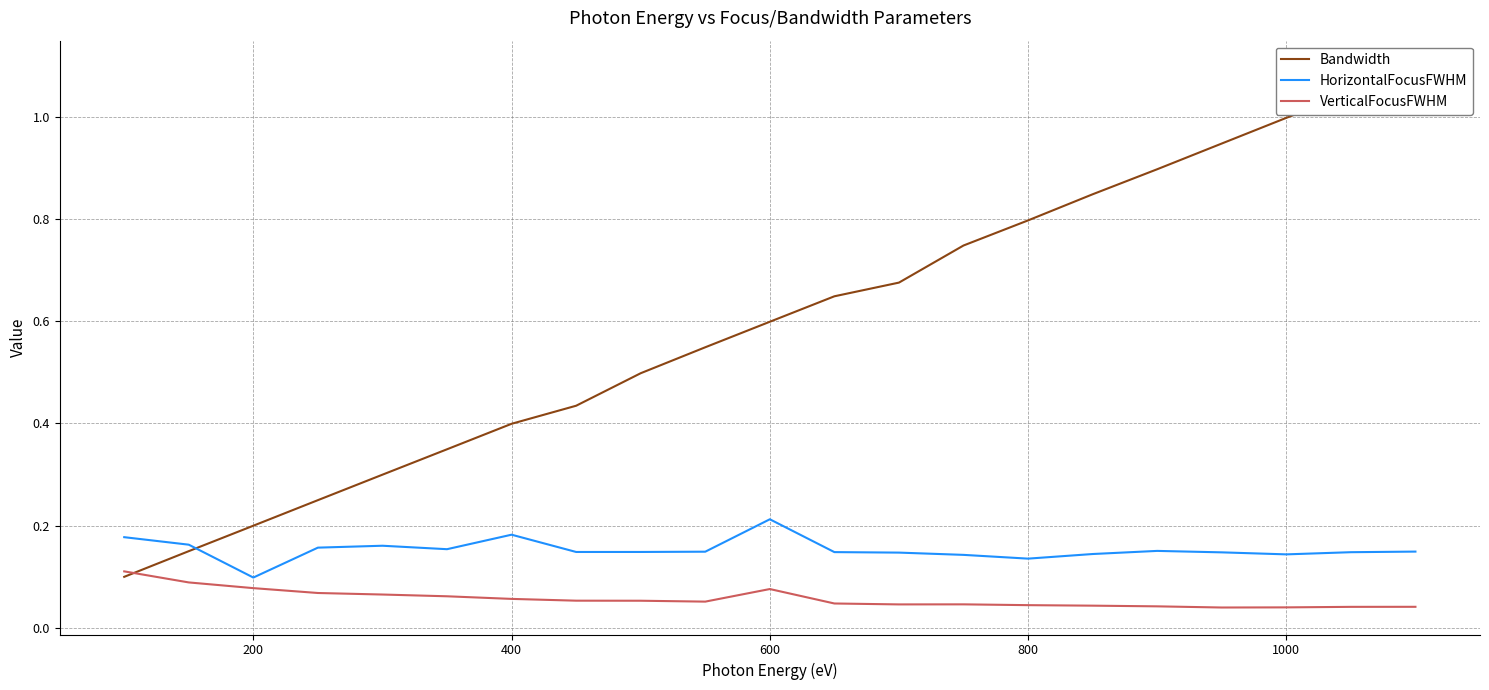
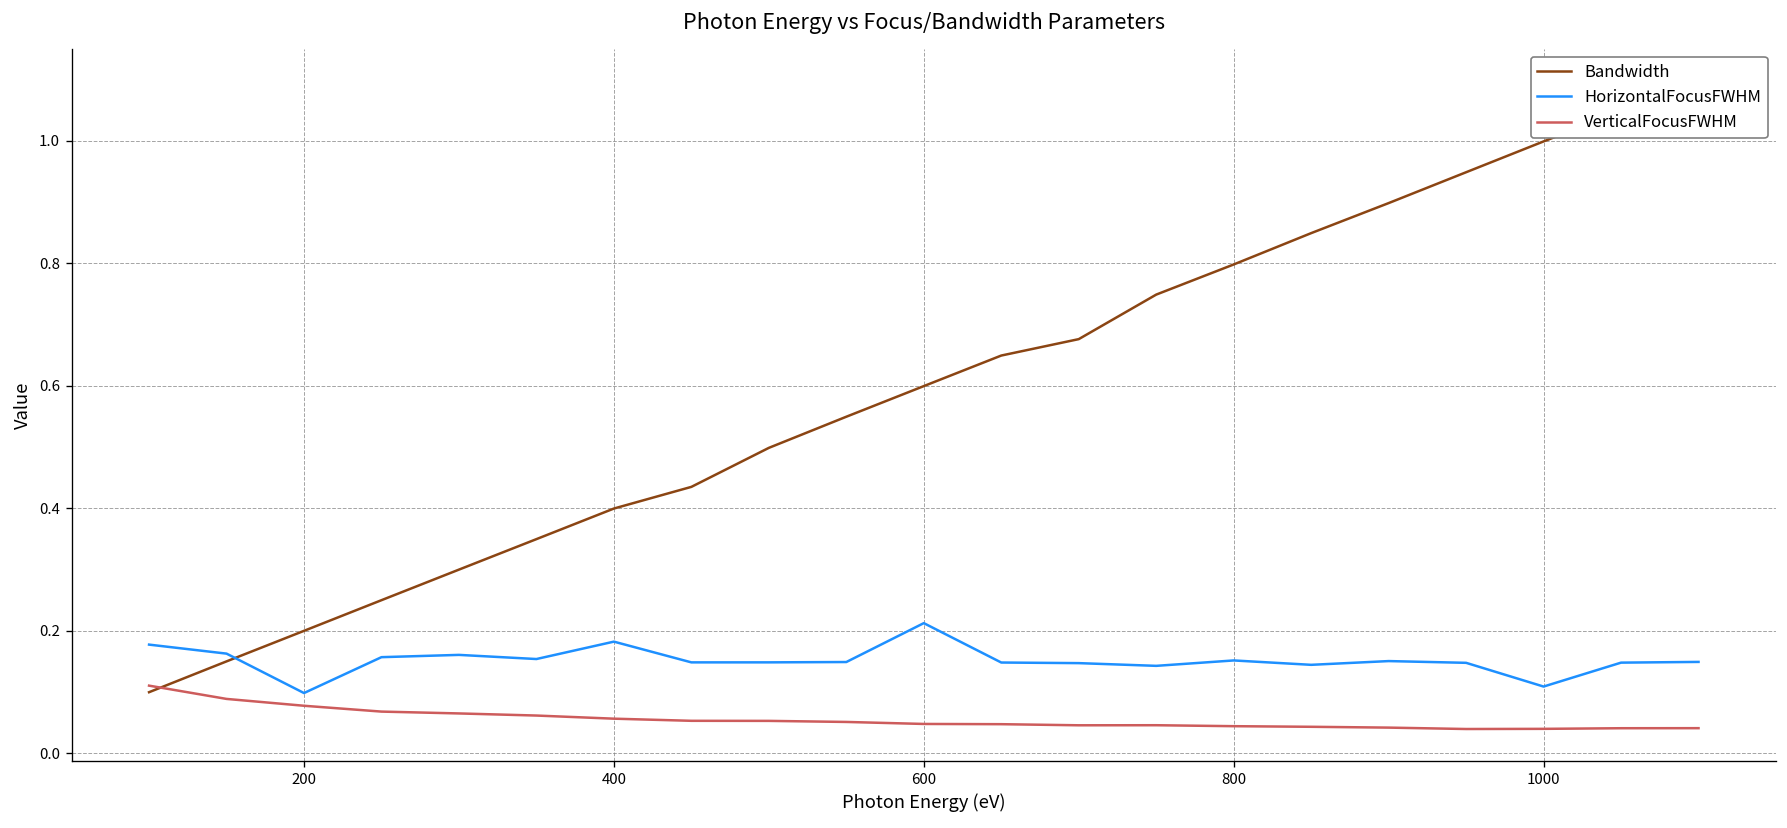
VerticalFocusFWHM, 600: 0.08 -> 0.05
HorizontalFocusFWHM, 800: 0.14 -> 0.15
HorizontalFocusFWHM, 1000: 0.14 -> 0.11
